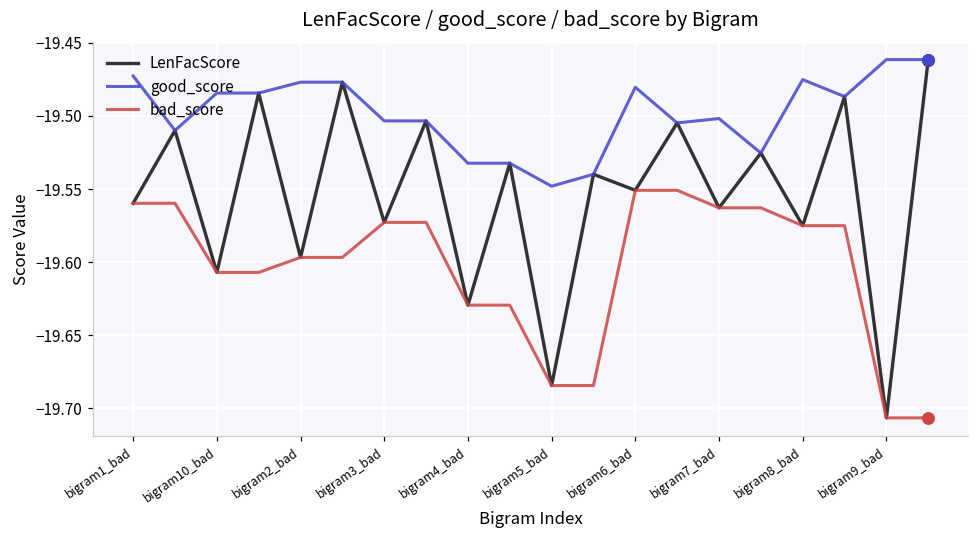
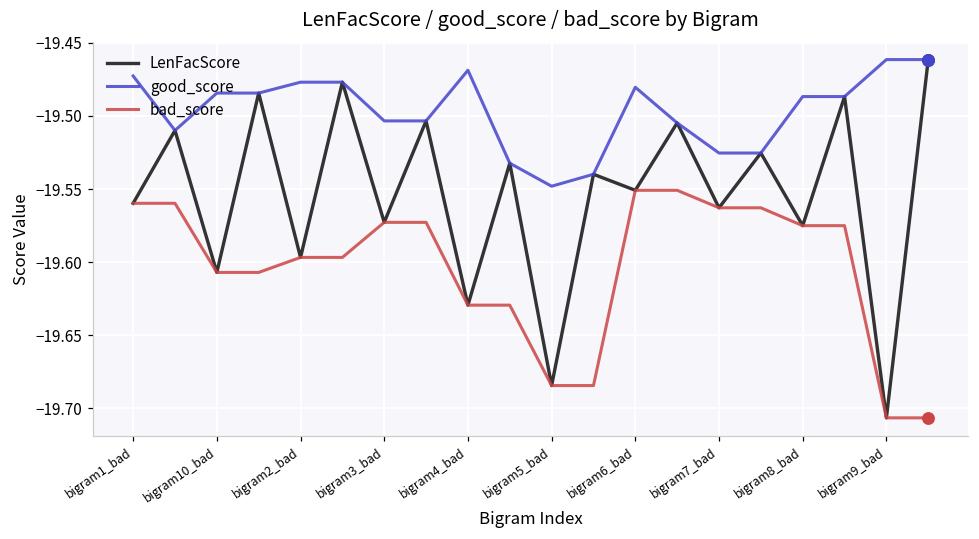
good_score, bigram4_bad: -19.532 -> -19.469
good_score, bigram7_bad: -19.502 -> -19.525
good_score, bigram8_bad: -19.475 -> -19.487
